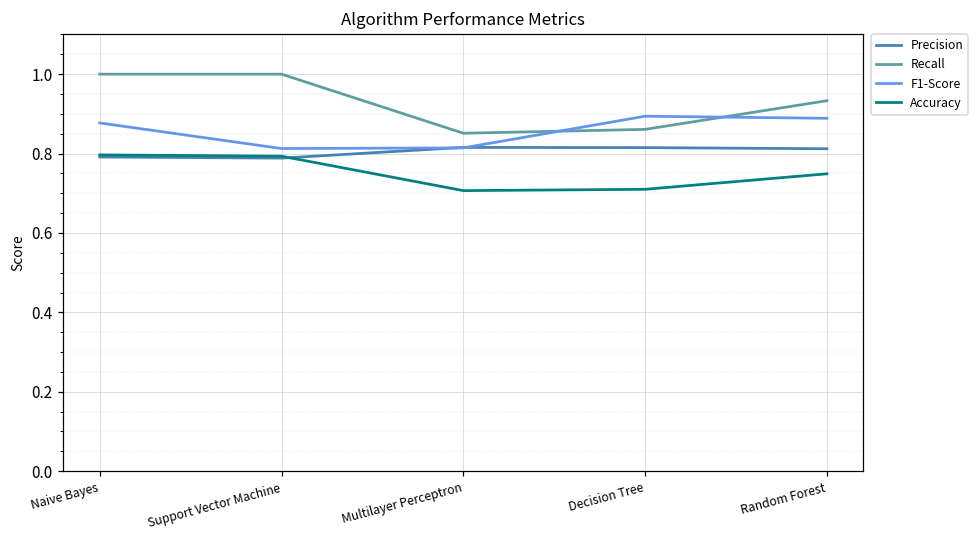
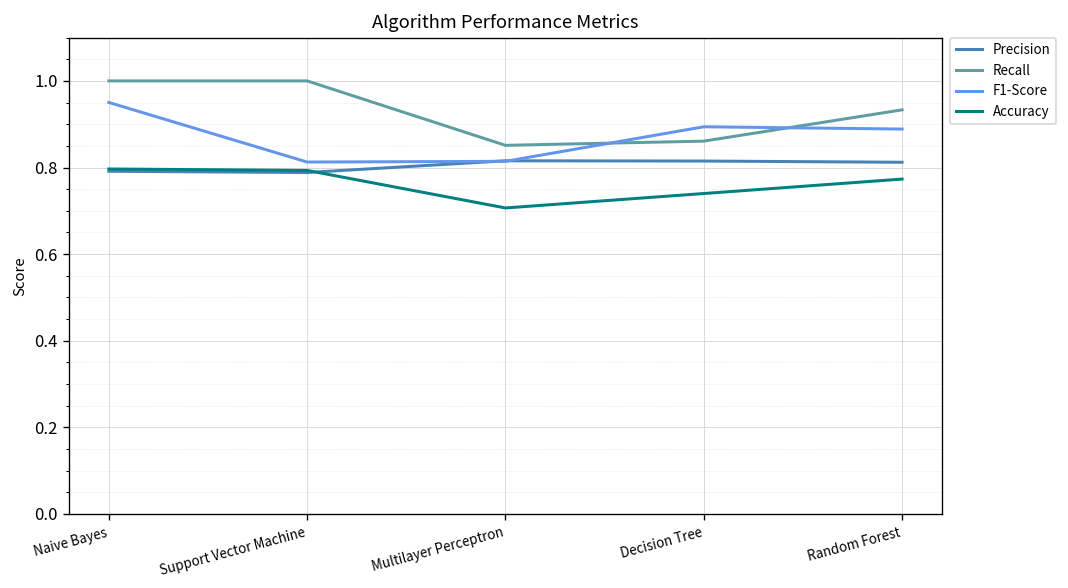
F1-Score, Naive Bayes: 0.88 -> 0.95
Accuracy, Decision Tree: 0.71 -> 0.74
Accuracy, Random Forest: 0.75 -> 0.77
